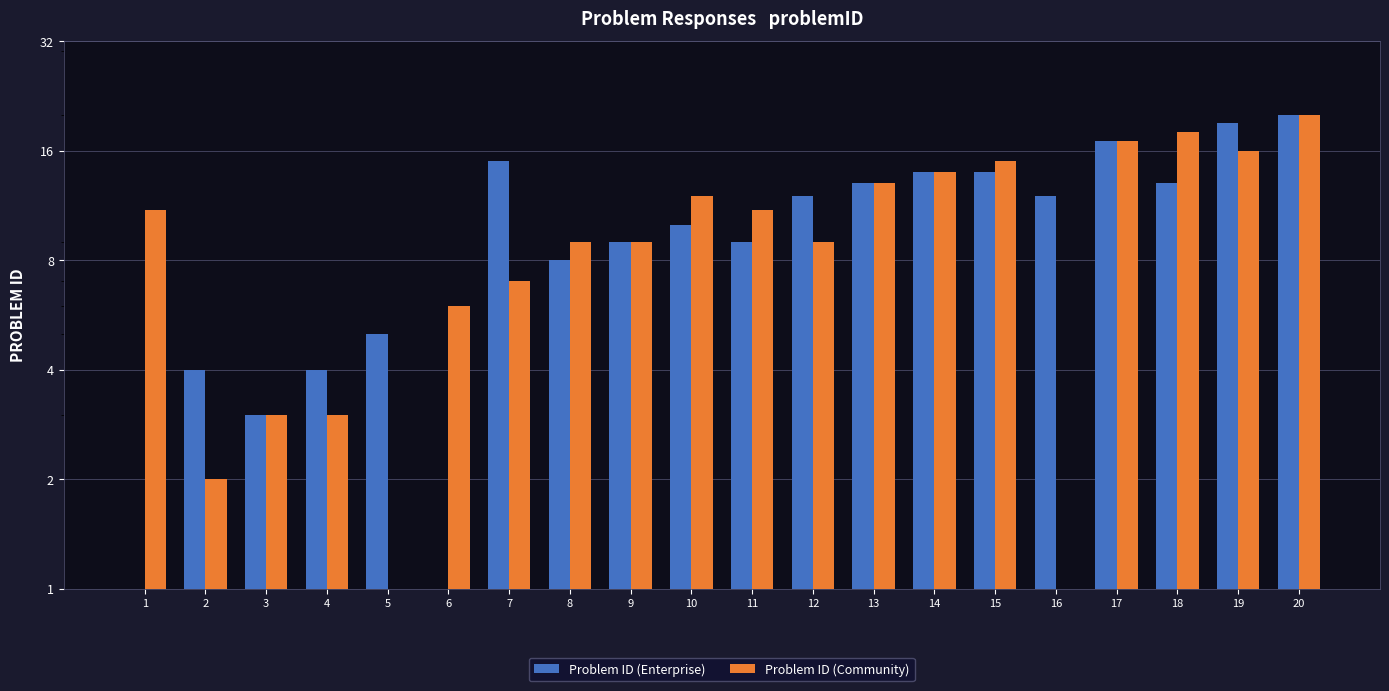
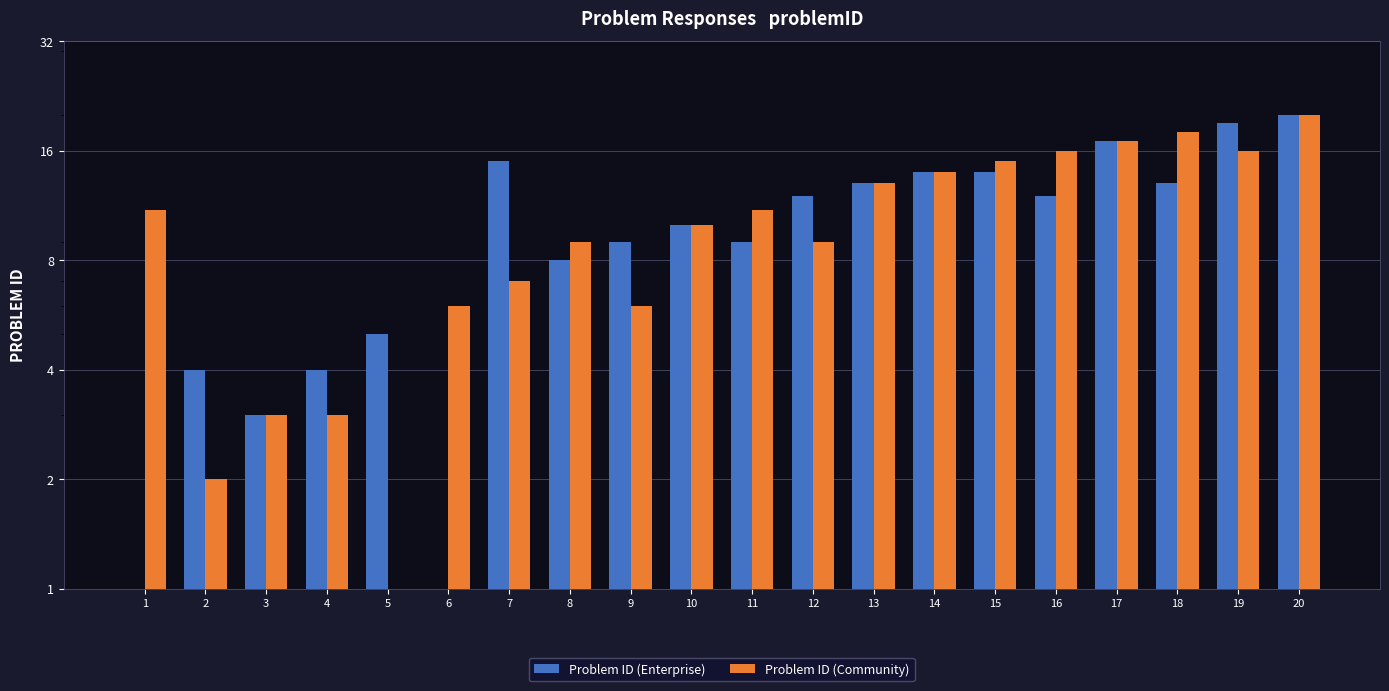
Problem ID (Community), 9: 9 -> 6
Problem ID (Community), 10: 12 -> 10
Problem ID (Community), 16: 1 -> 16
